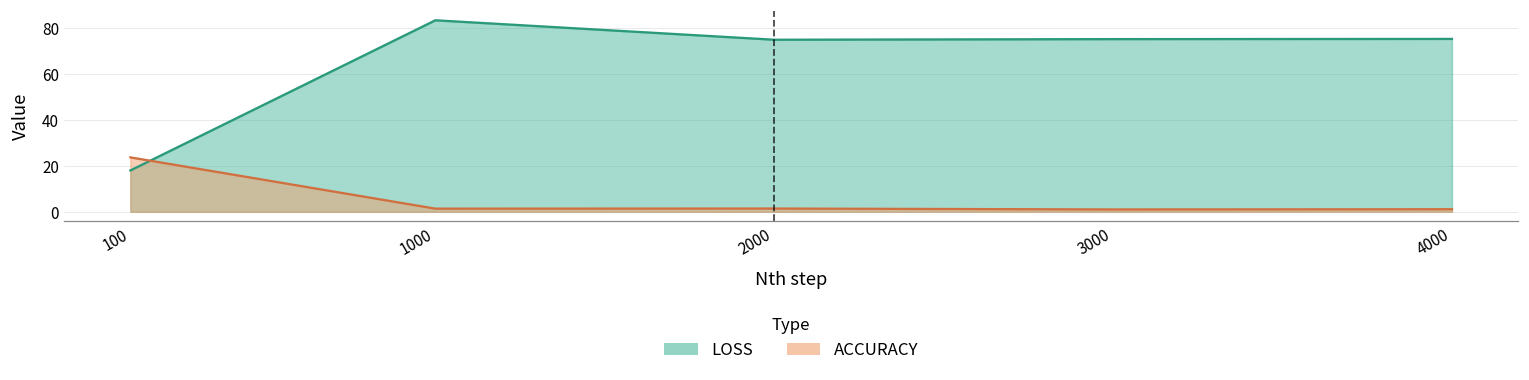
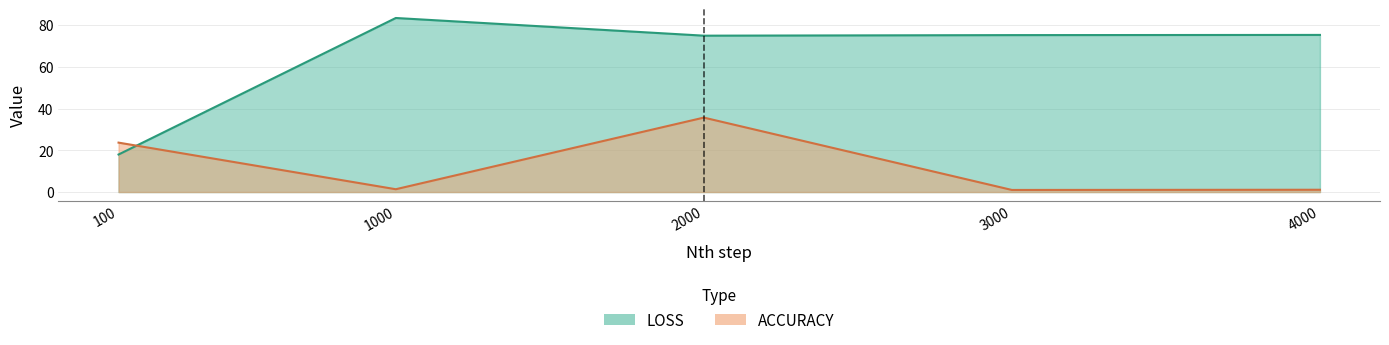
ACCURACY, 2000: 1 -> 36
